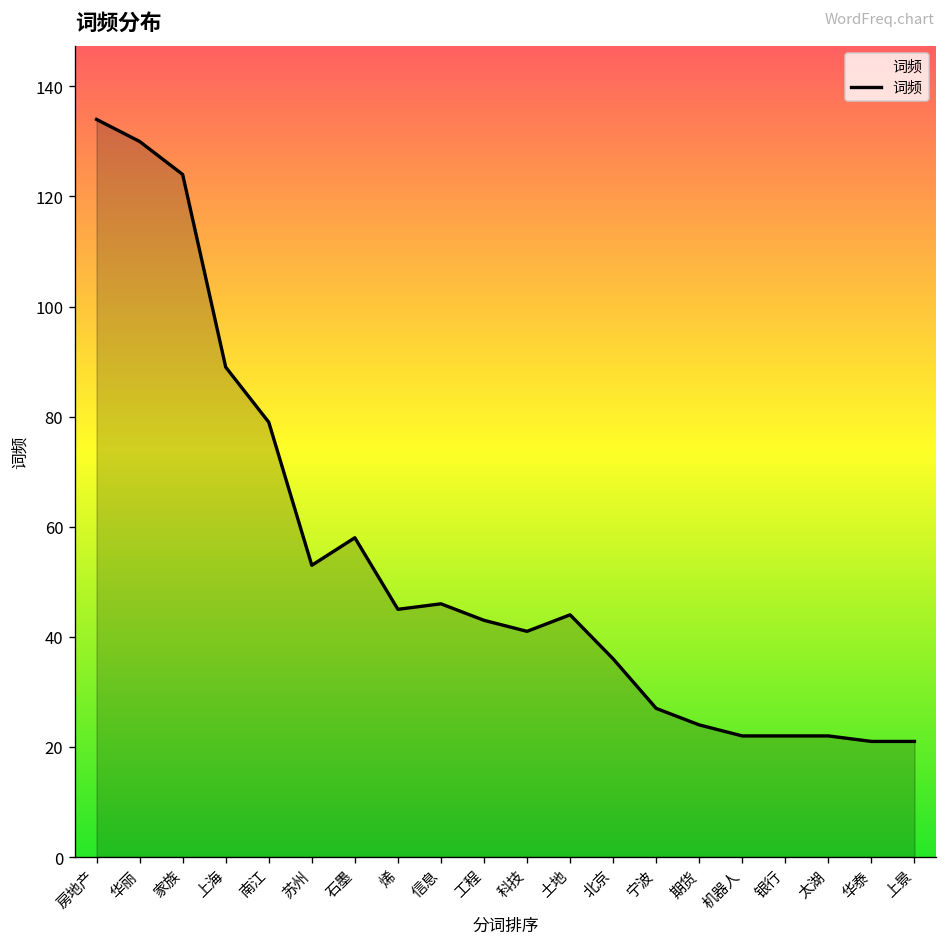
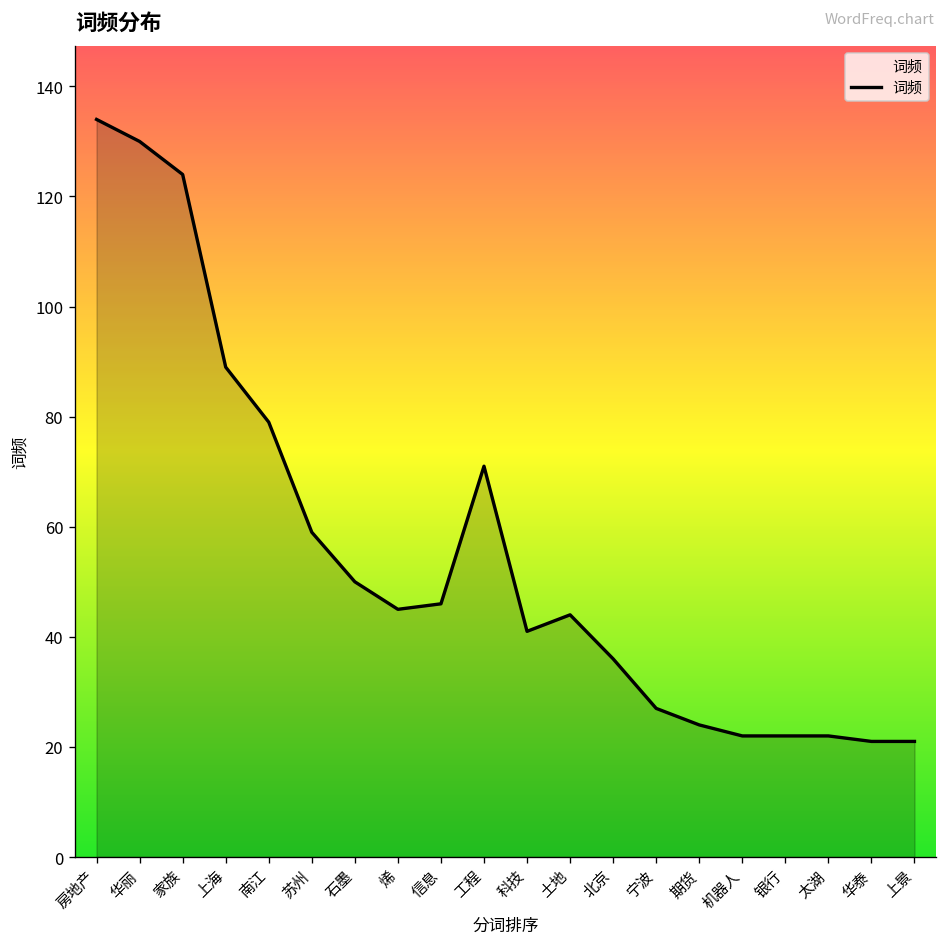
苏州: 53 -> 59
石墨: 58 -> 50
工程: 43 -> 71
